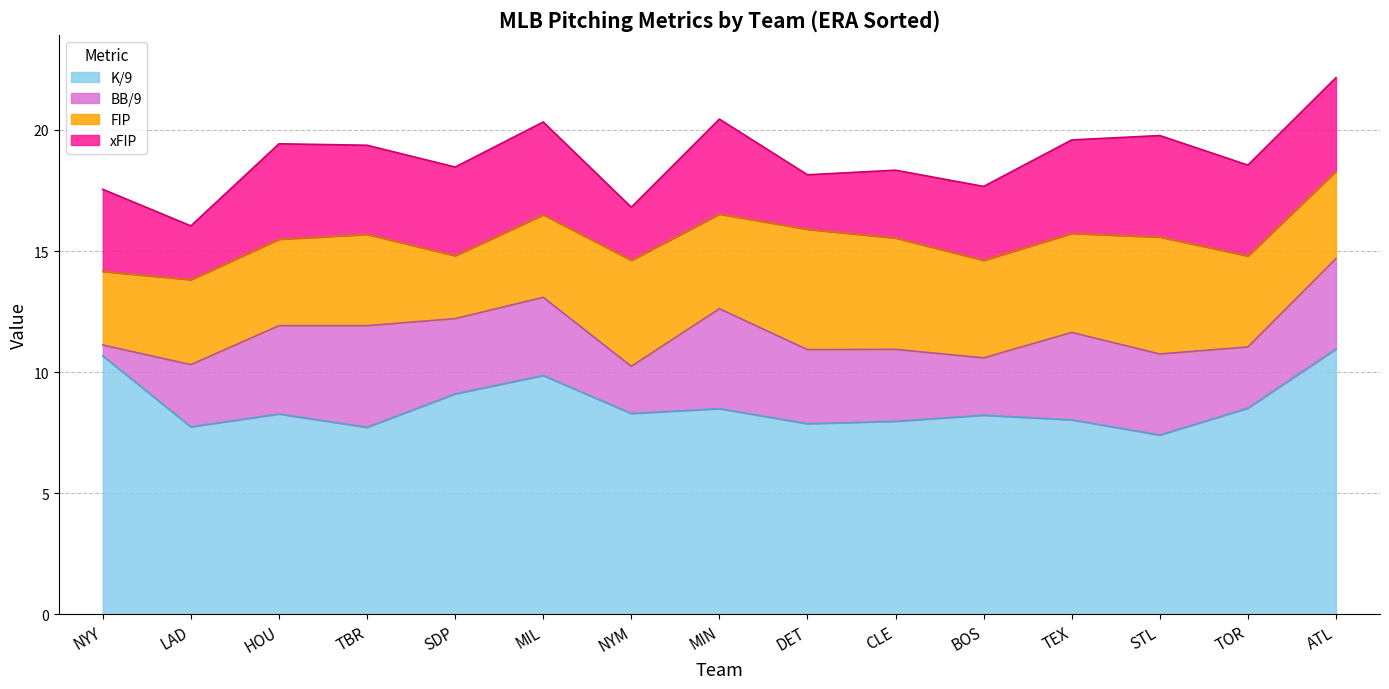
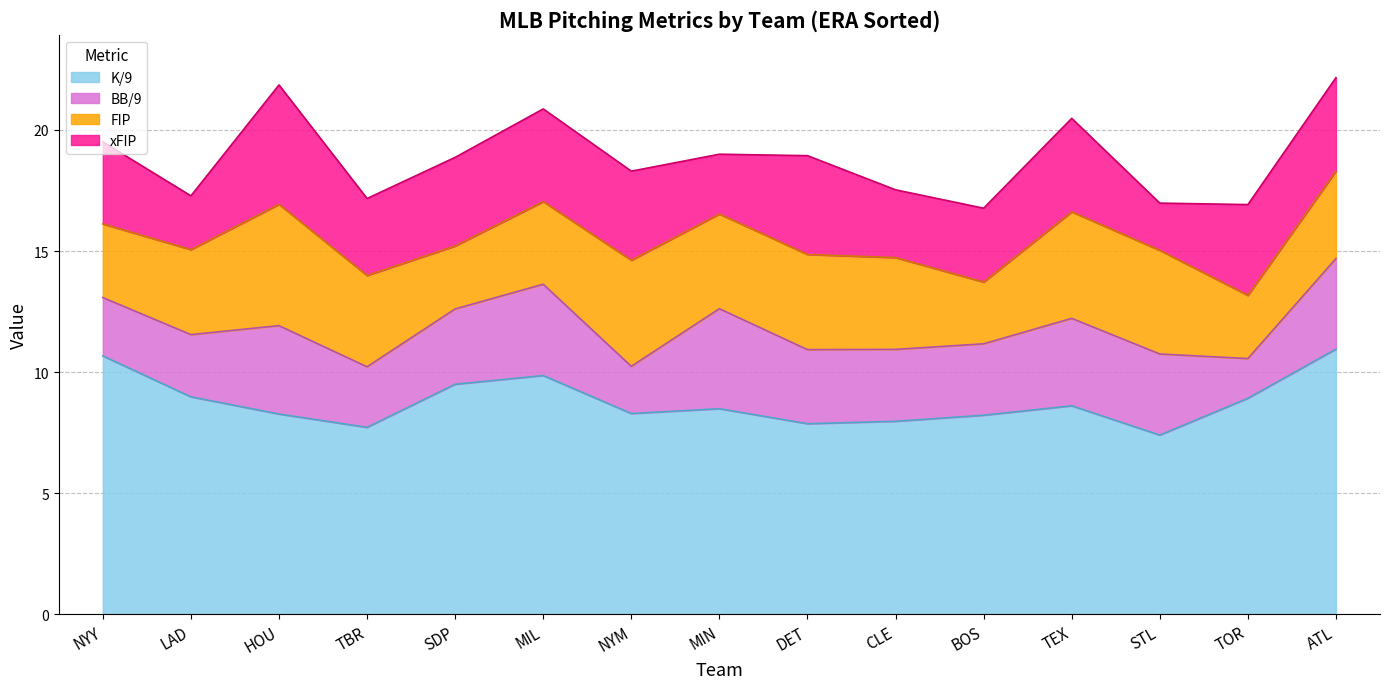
BB/9, NYY: 0.4 -> 2.4
K/9, LAD: 7.7 -> 9.0
FIP, HOU: 3.6 -> 5.0
xFIP, HOU: 3.9 -> 4.9
BB/9, TBR: 4.2 -> 2.5
xFIP, TBR: 3.7 -> 3.2
K/9, SDP: 9.1 -> 9.5
BB/9, MIL: 3.2 -> 3.8
xFIP, NYM: 2.2 -> 3.7
xFIP, MIN: 3.9 -> 2.5
FIP, DET: 5.0 -> 3.9
xFIP, DET: 2.3 -> 4.1
FIP, CLE: 4.6 -> 3.8
BB/9, BOS: 2.4 -> 3.0
FIP, BOS: 4.0 -> 2.6
K/9, TEX: 8.0 -> 8.6
FIP, TEX: 4.1 -> 4.4
FIP, STL: 4.8 -> 4.3
xFIP, STL: 4.2 -> 1.9
K/9, TOR: 8.5 -> 8.9
BB/9, TOR: 2.5 -> 1.6
FIP, TOR: 3.8 -> 2.6
